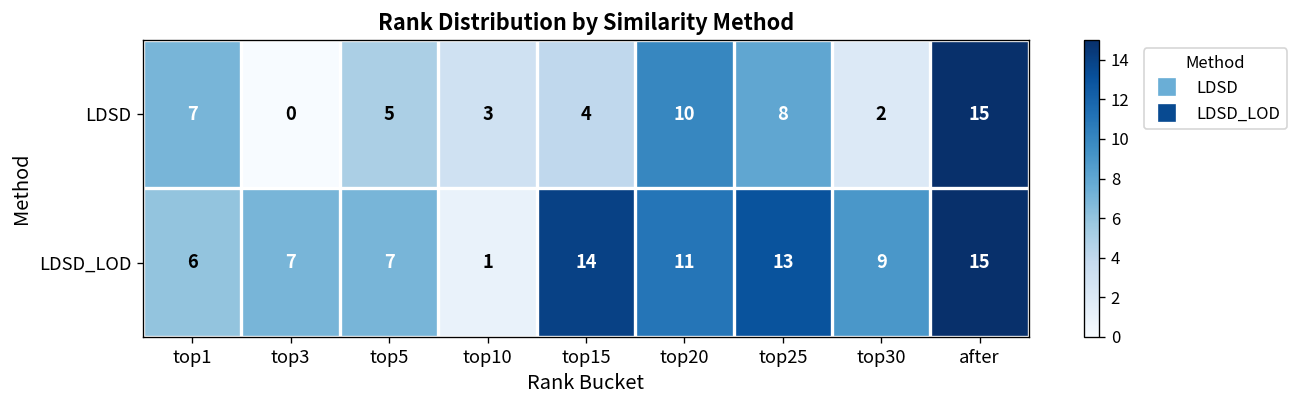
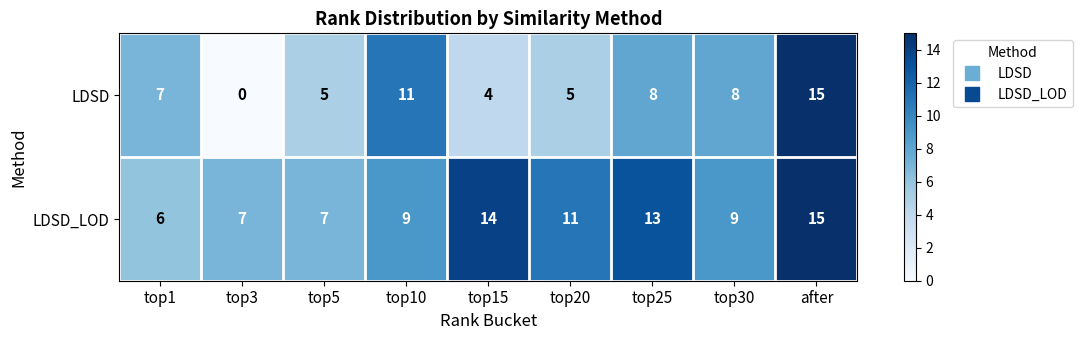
LDSD, top10: 3 -> 11
LDSD, top20: 10 -> 5
LDSD, top30: 2 -> 8
LDSD_LOD, top10: 1 -> 9
